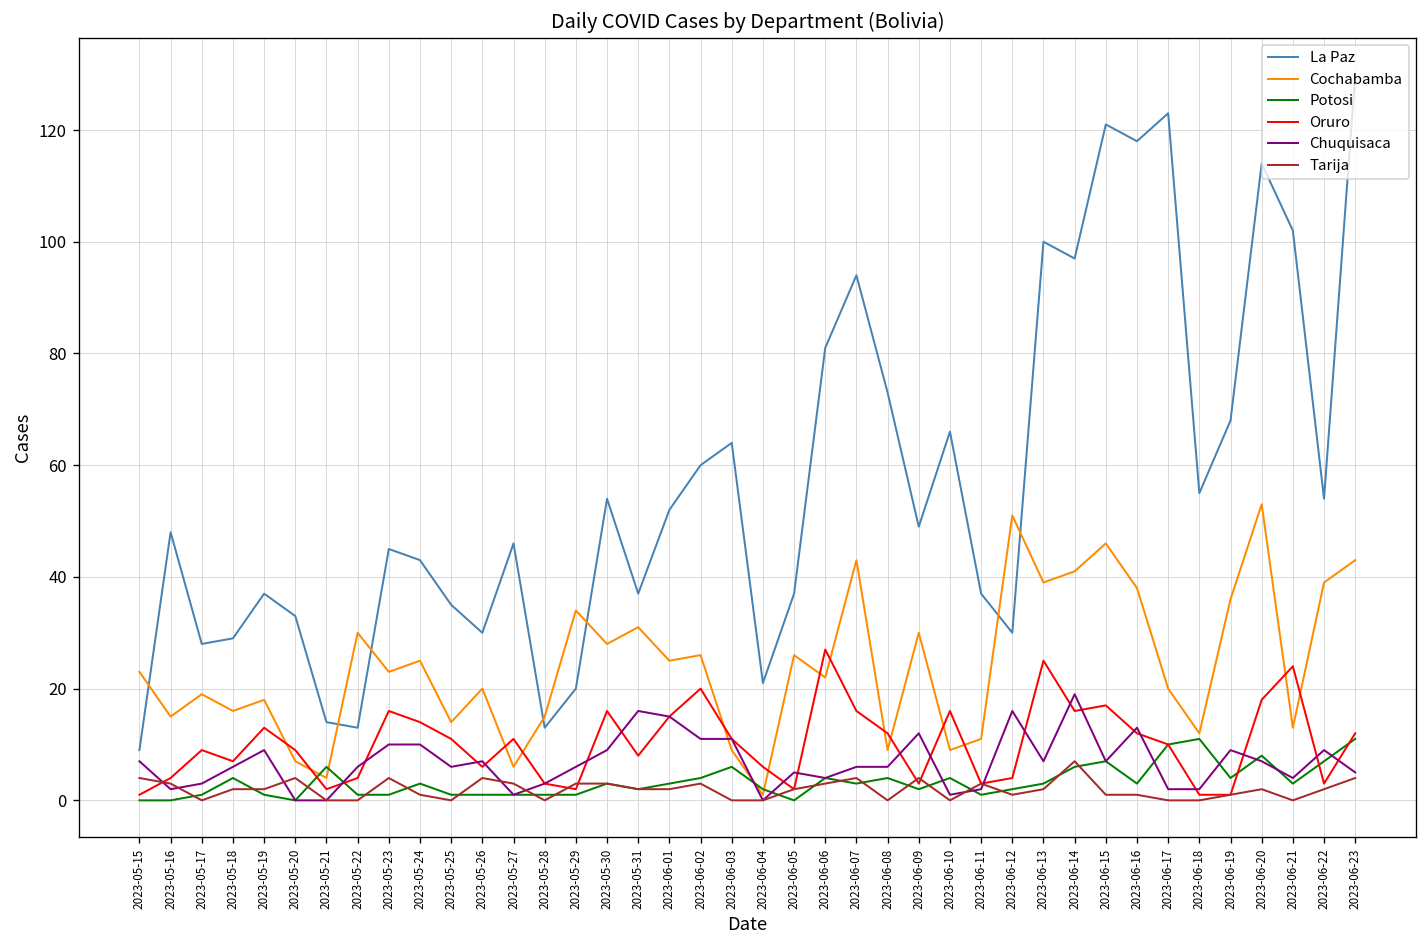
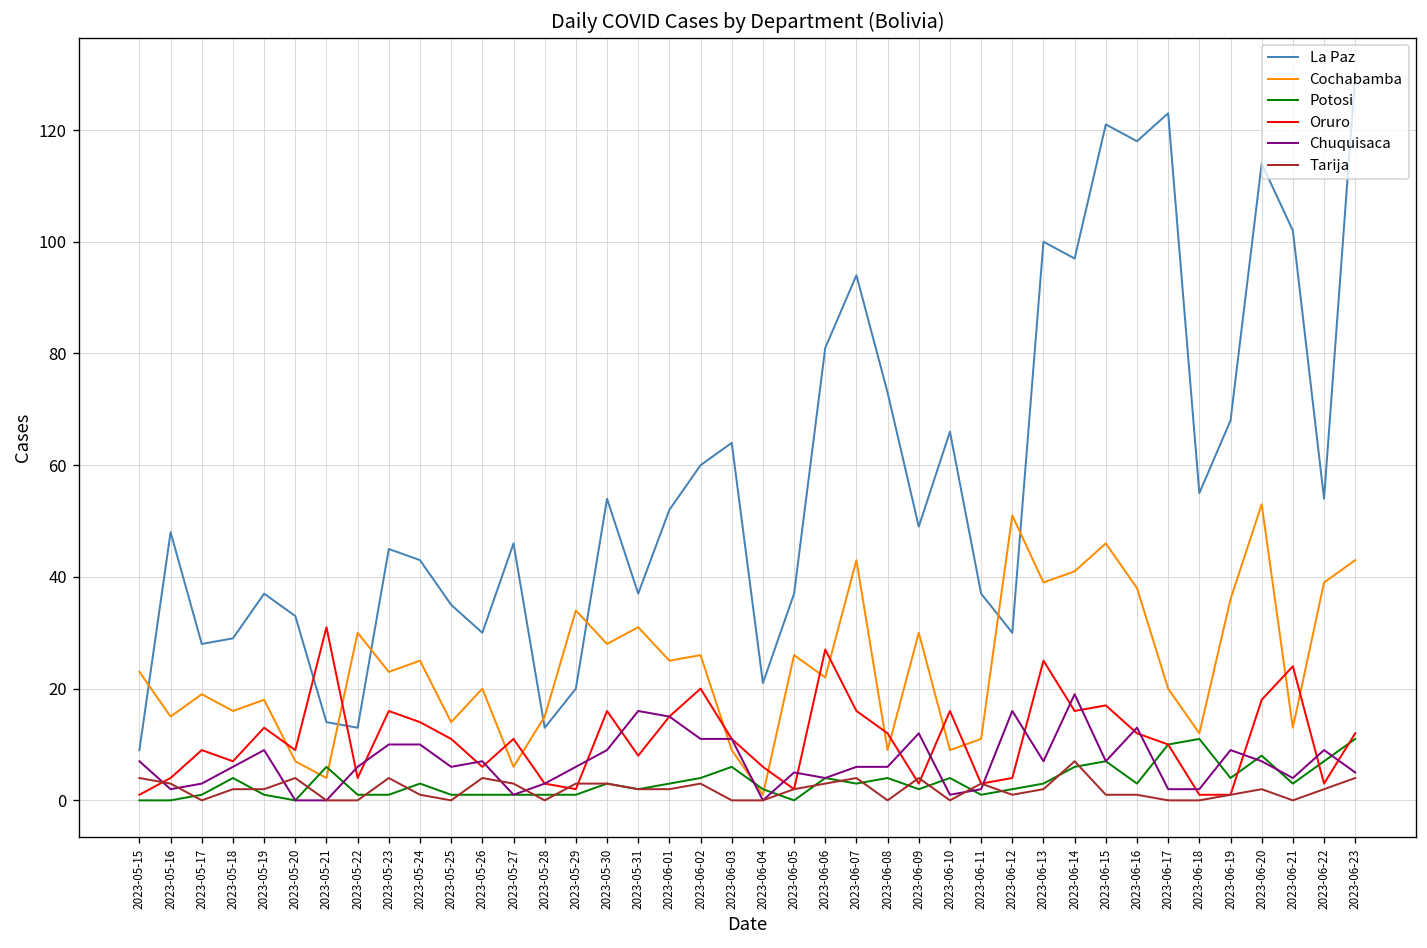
Oruro, 2023-05-21: 2 -> 31
